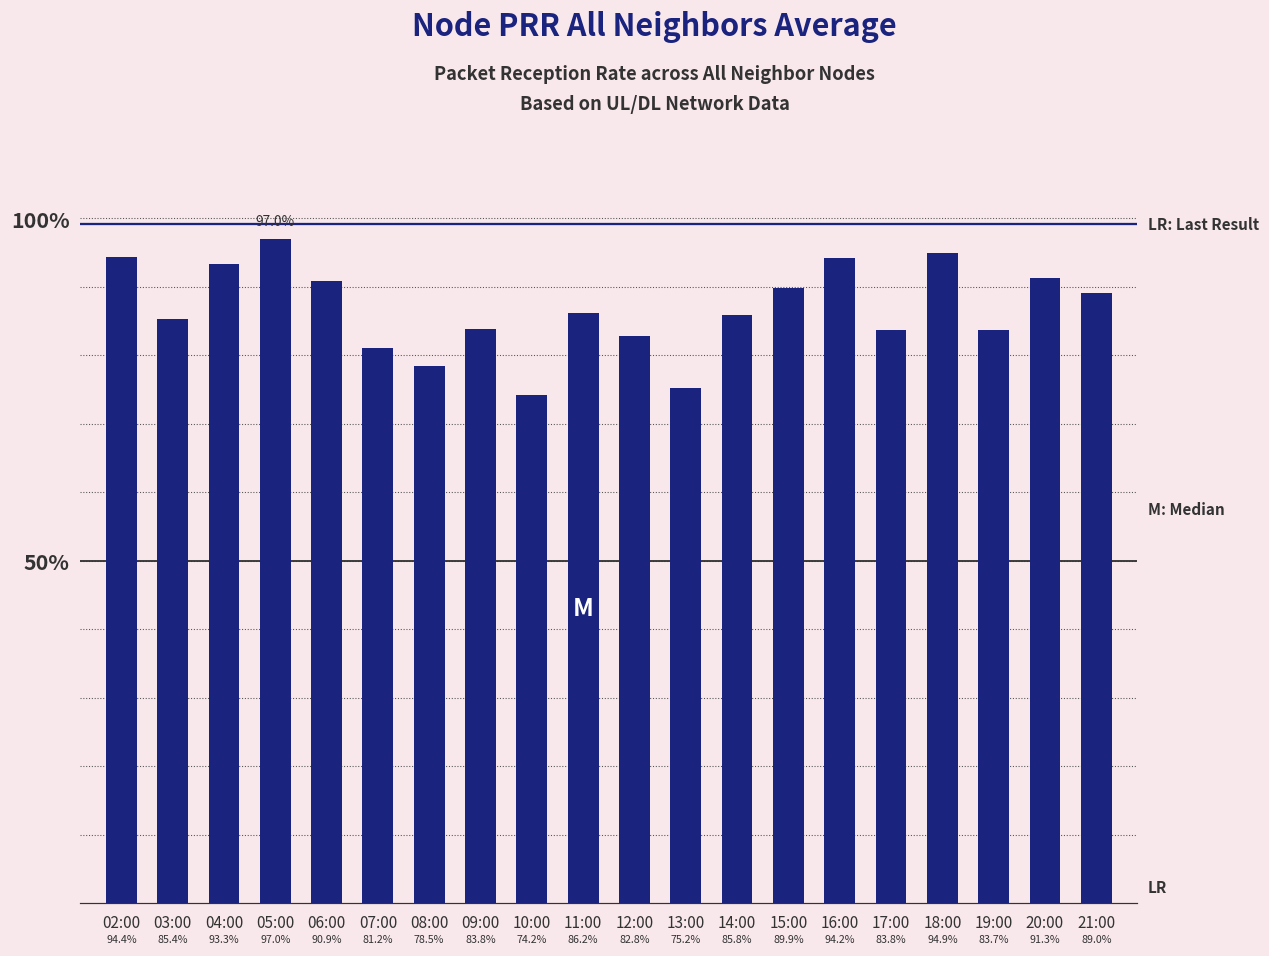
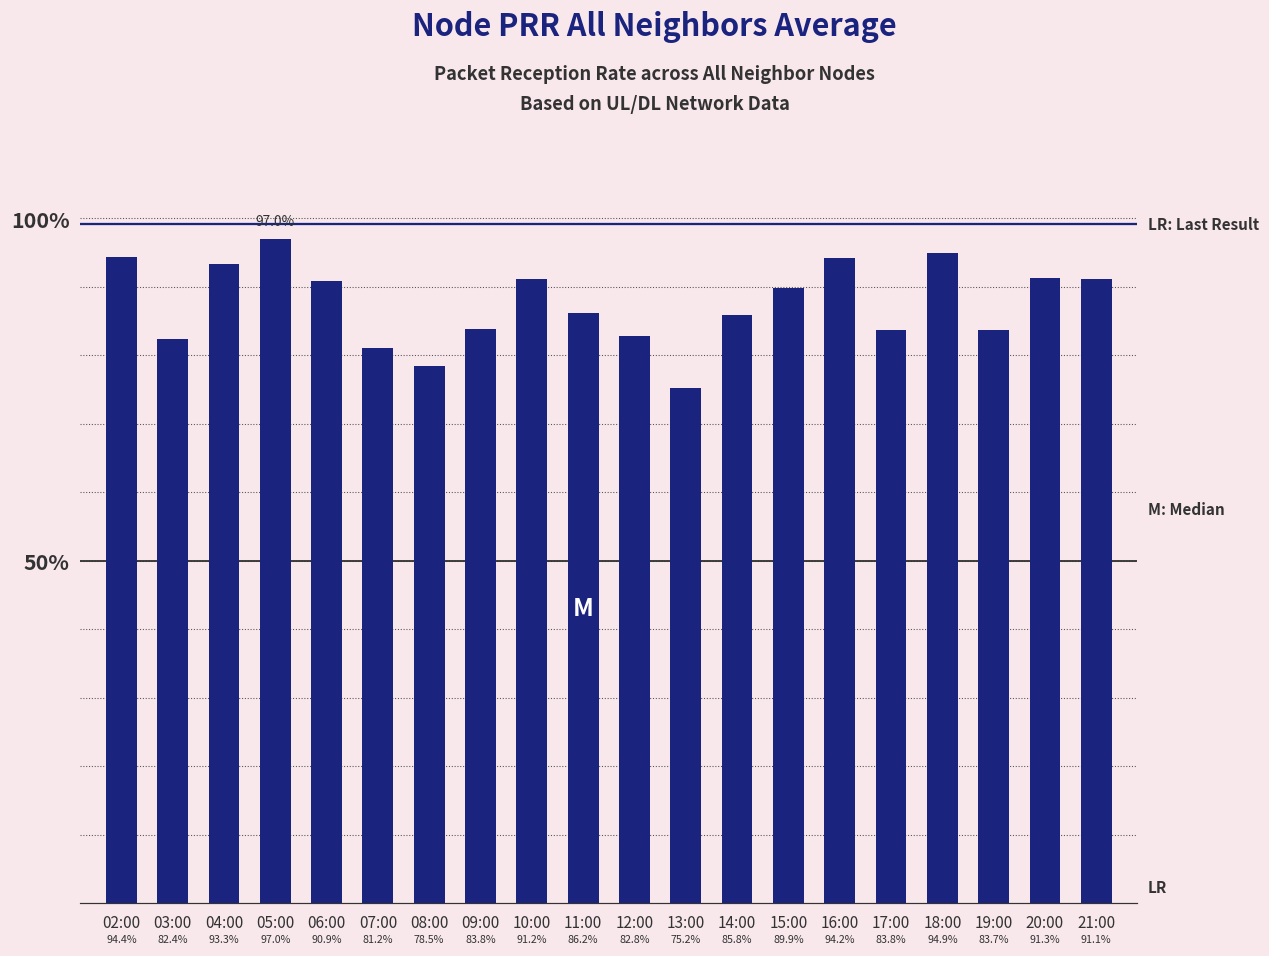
03:00: 85.4% -> 82.4%
10:00: 74.2% -> 91.2%
21:00: 89.0% -> 91.1%
